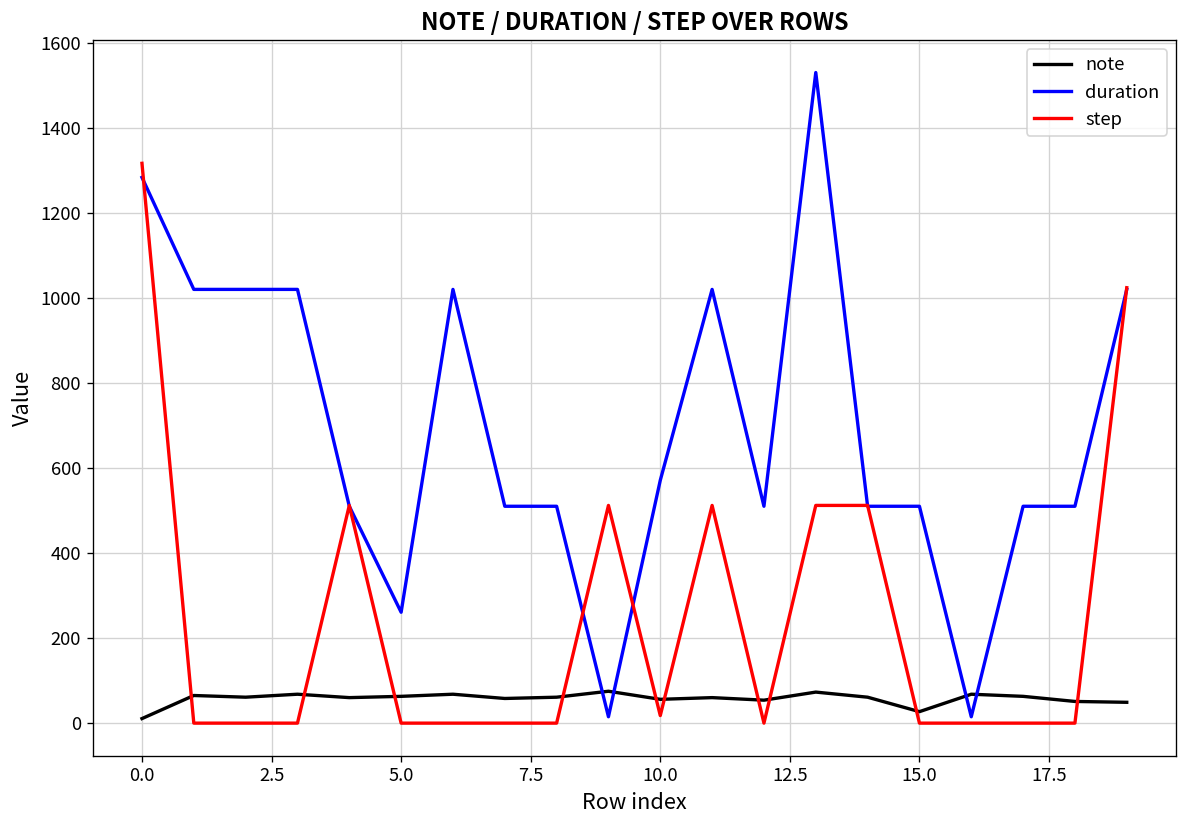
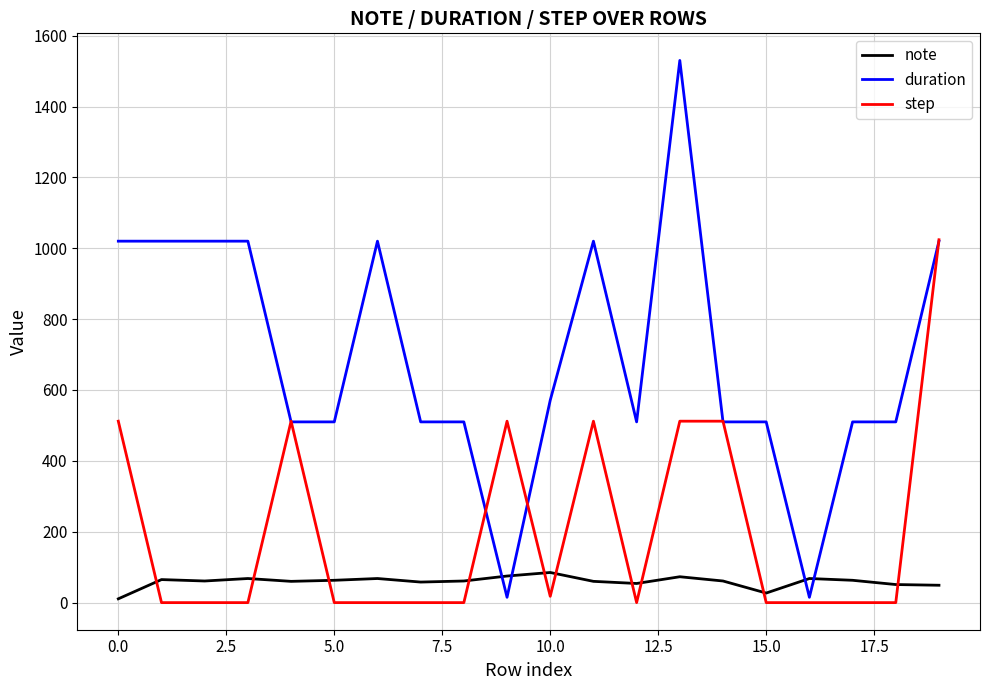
duration, 0.0: 1280 -> 1020
step, 0.0: 1320 -> 510
duration, 5.0: 260 -> 510
note, 10.0: 60 -> 90
